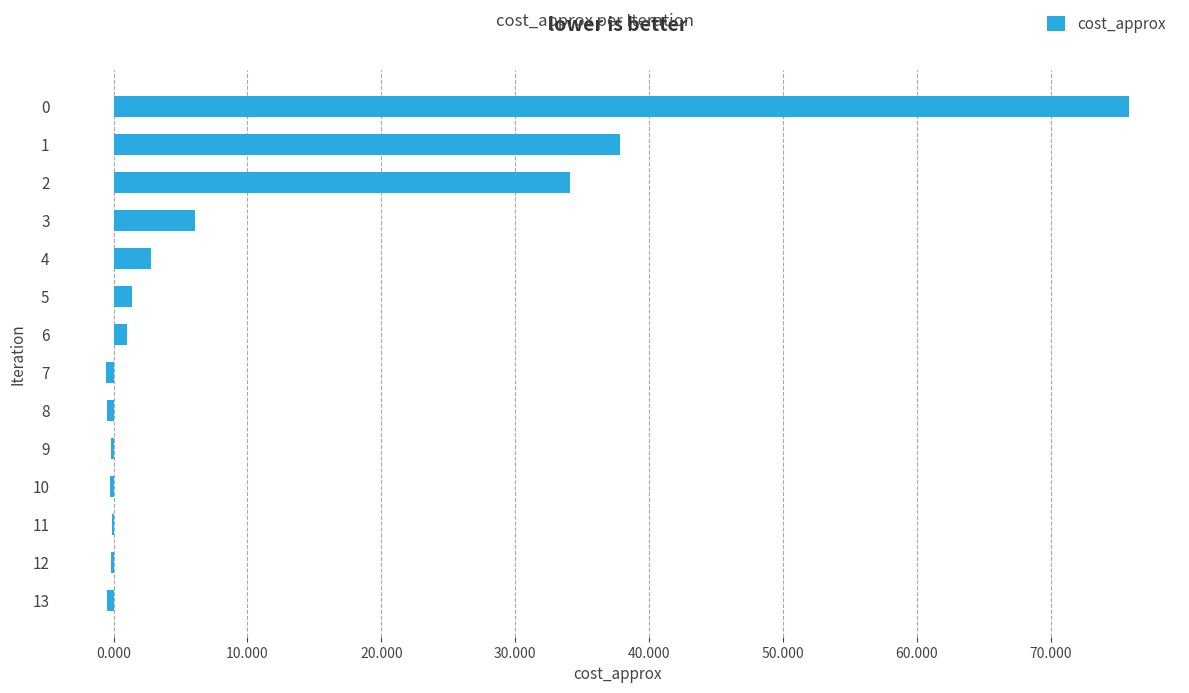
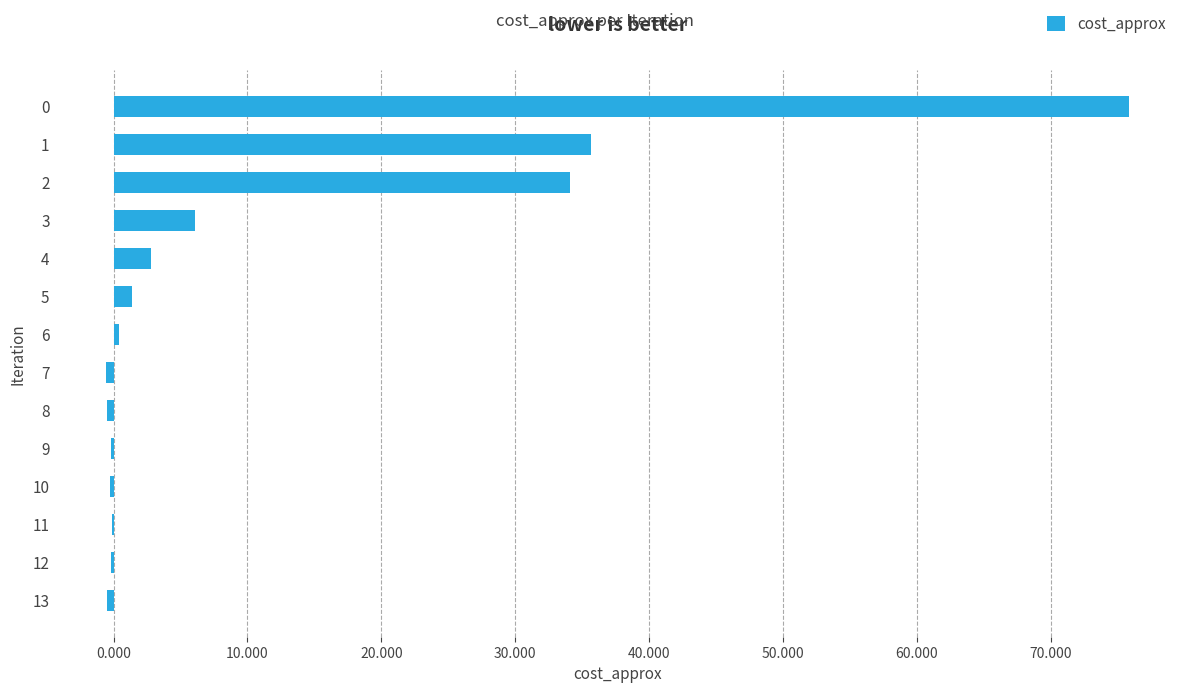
1: 37.8 -> 35.6
6: 1.0 -> 0.4
